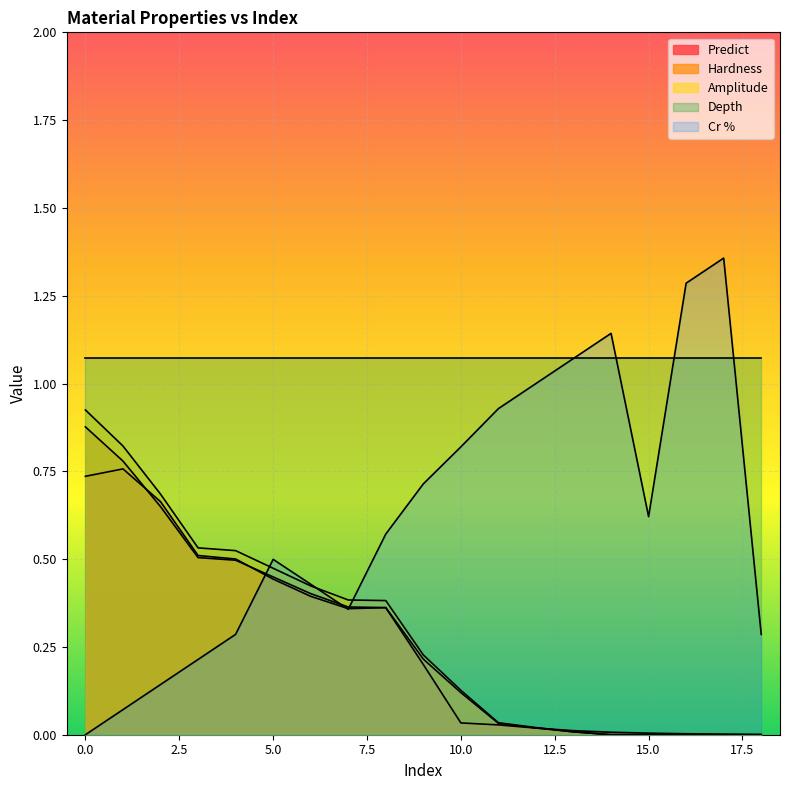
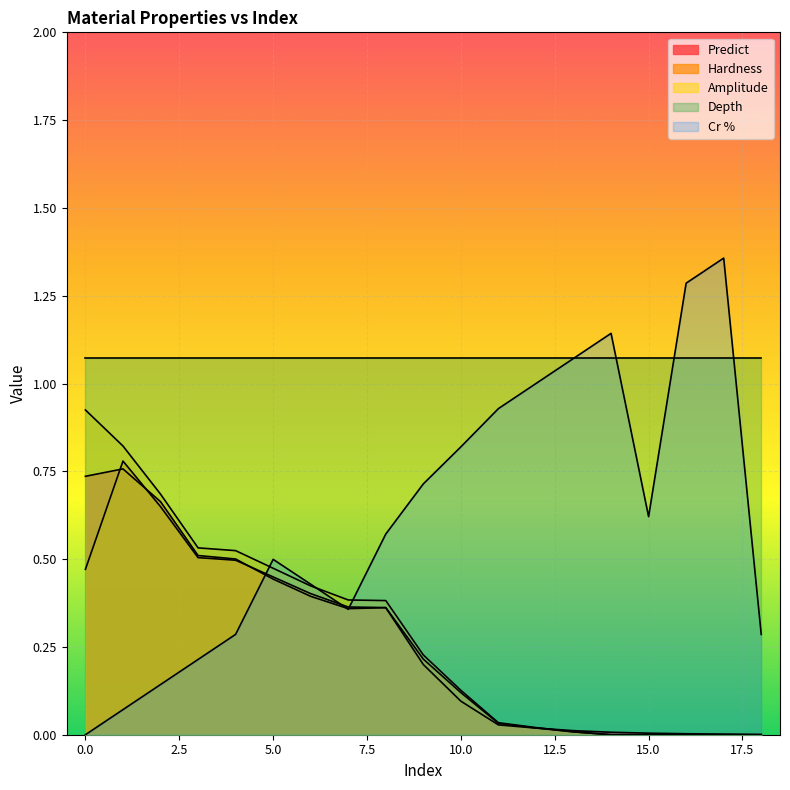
Hardness, 0.0: 0.88 -> 0.47
Predict, 10.0: 0.03 -> 0.10
